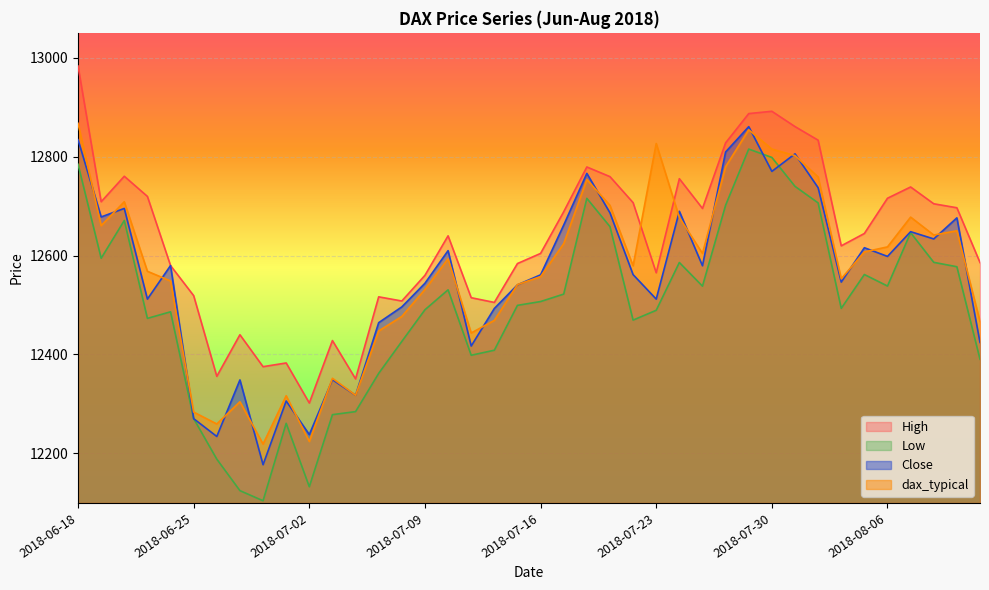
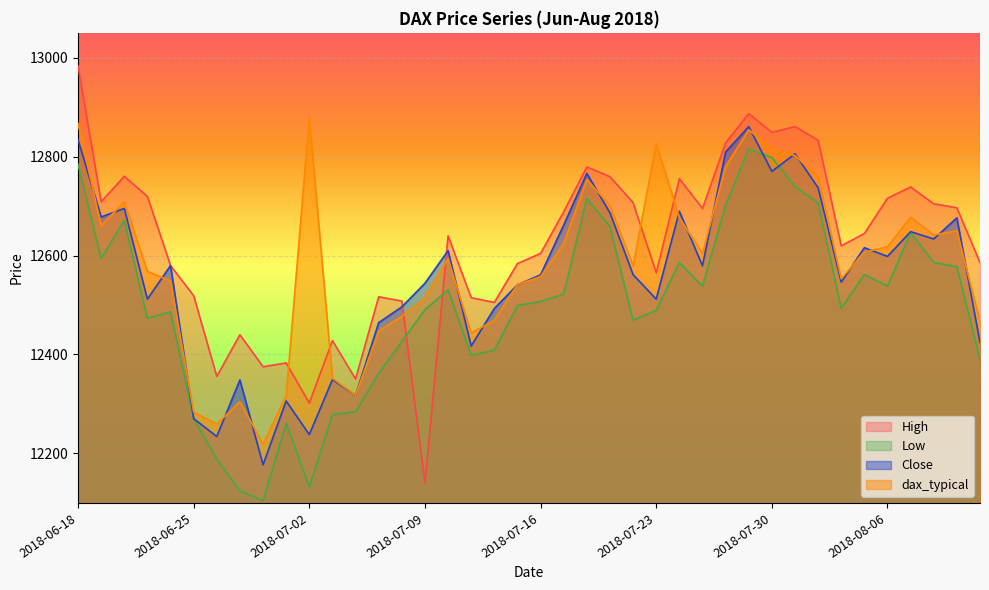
dax_typical, 2018-07-02: 12220 -> 12880
High, 2018-07-09: 12560 -> 12140
dax_typical, 2018-07-09: 12530 -> 12510
High, 2018-07-30: 12890 -> 12850
